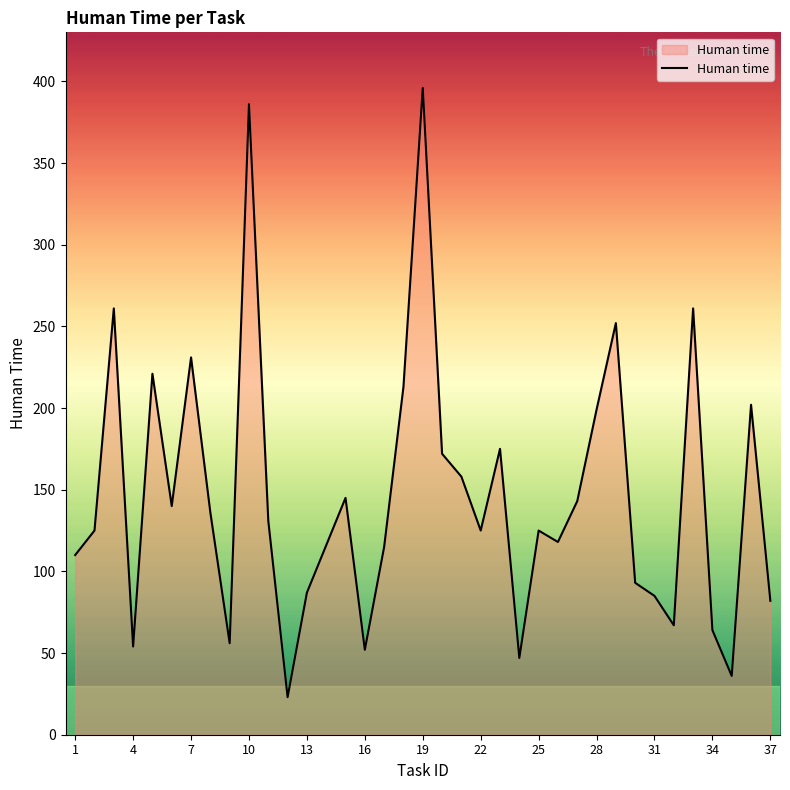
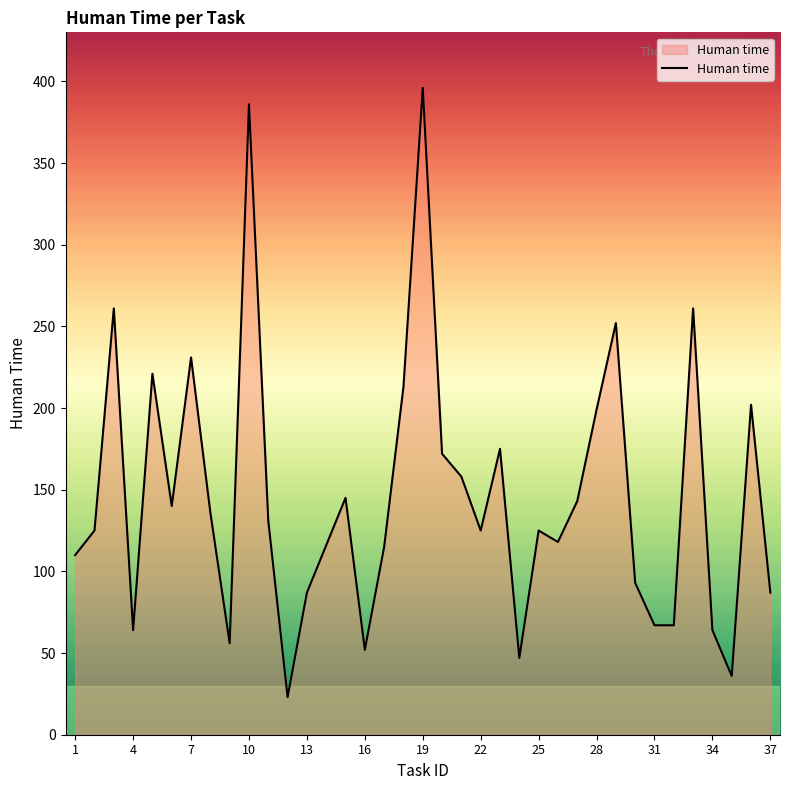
4: 54 -> 64
31: 85 -> 67
37: 82 -> 87
